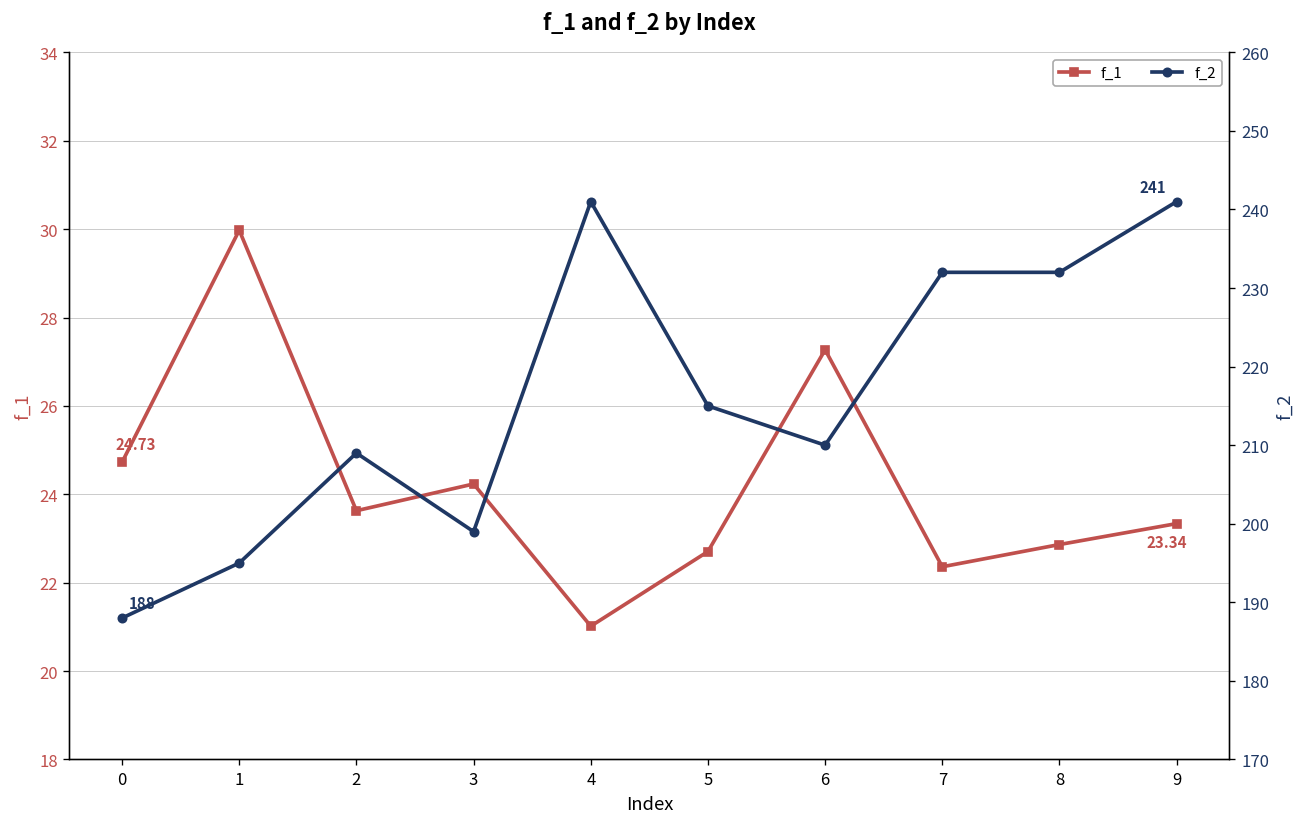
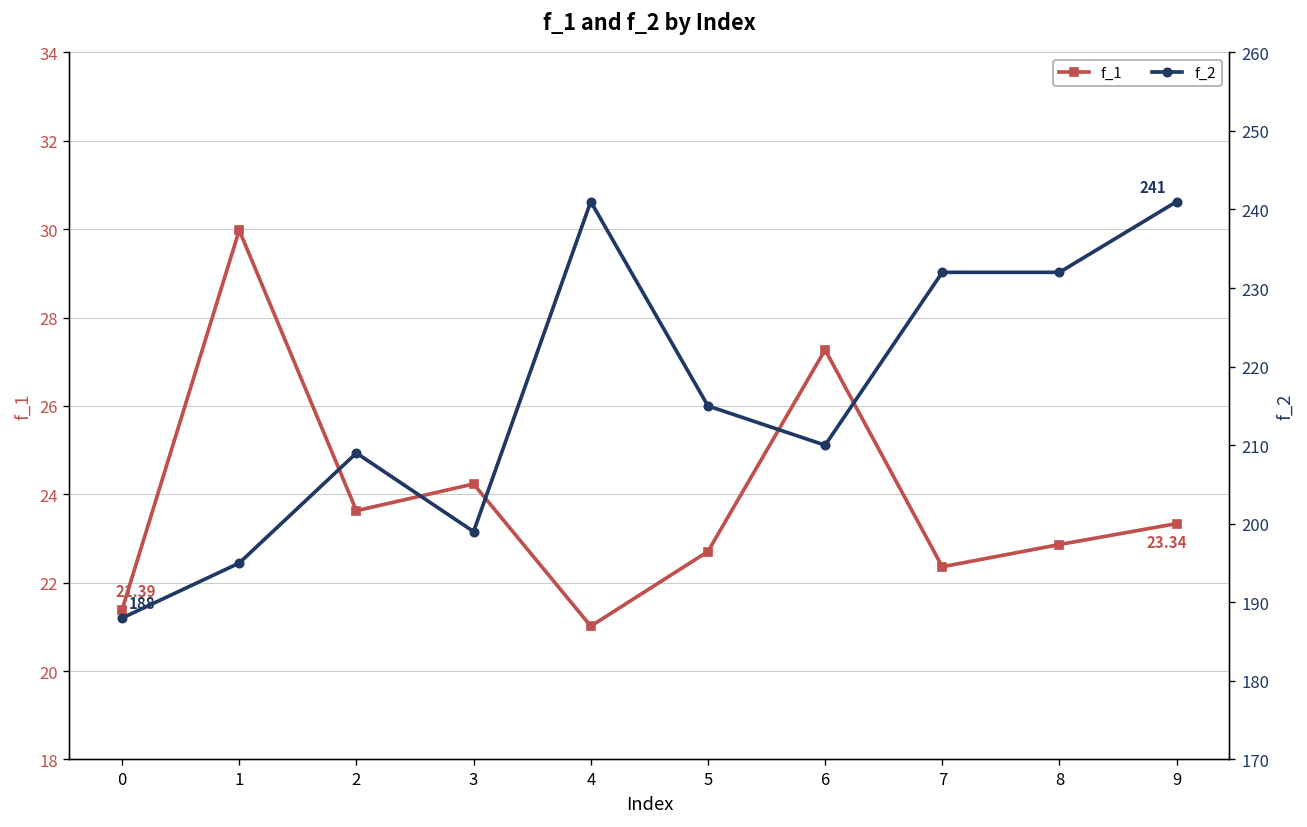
f_1, 0: 24.73 -> 21.39
